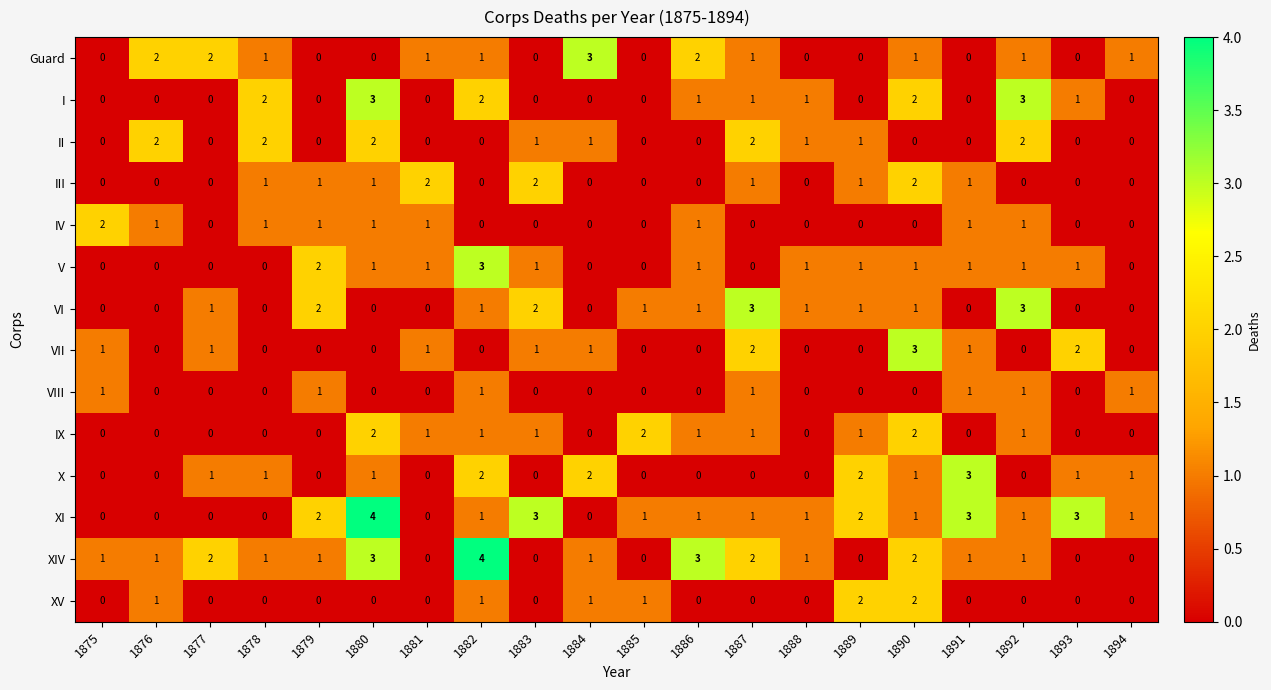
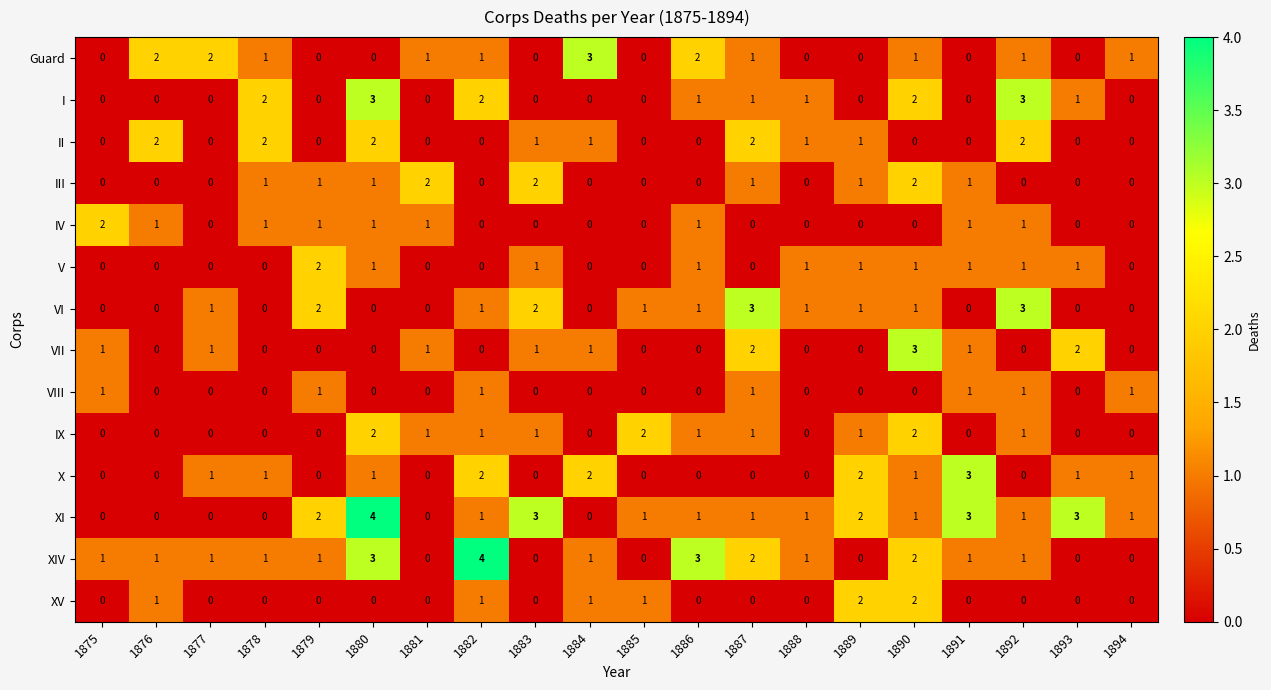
V, 1881: 1 -> 0
V, 1882: 3 -> 0
XIV, 1877: 2 -> 1
